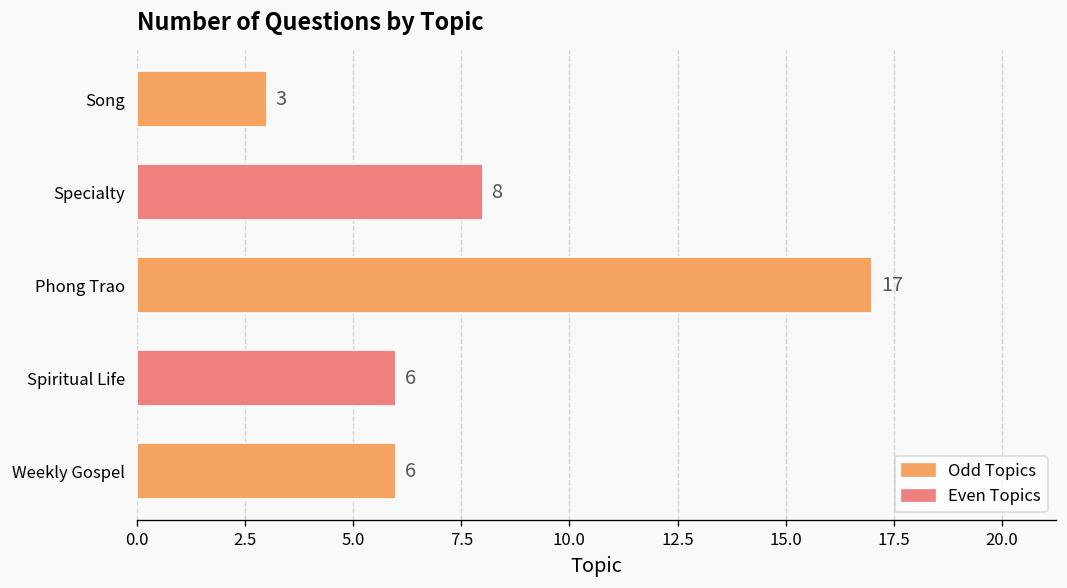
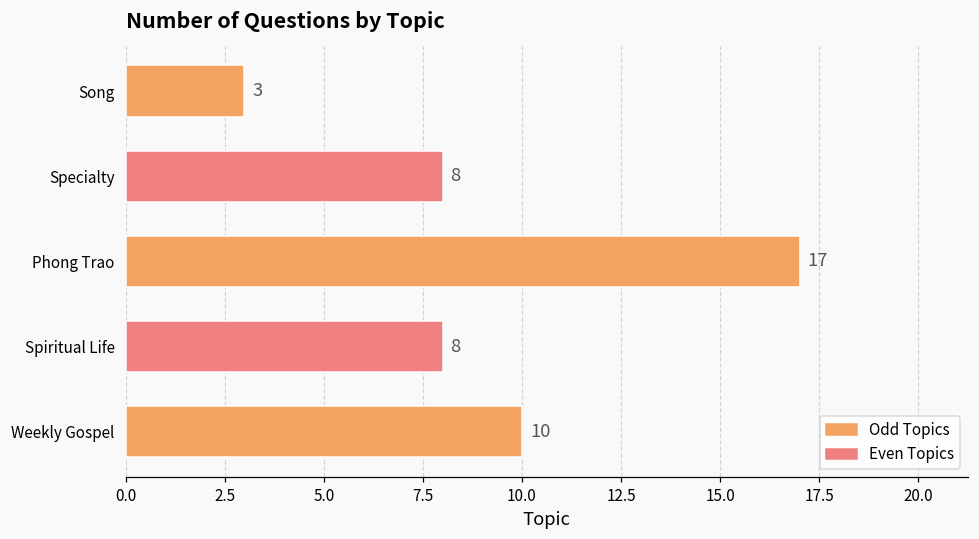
Spiritual Life: 6 -> 8
Weekly Gospel: 6 -> 10
